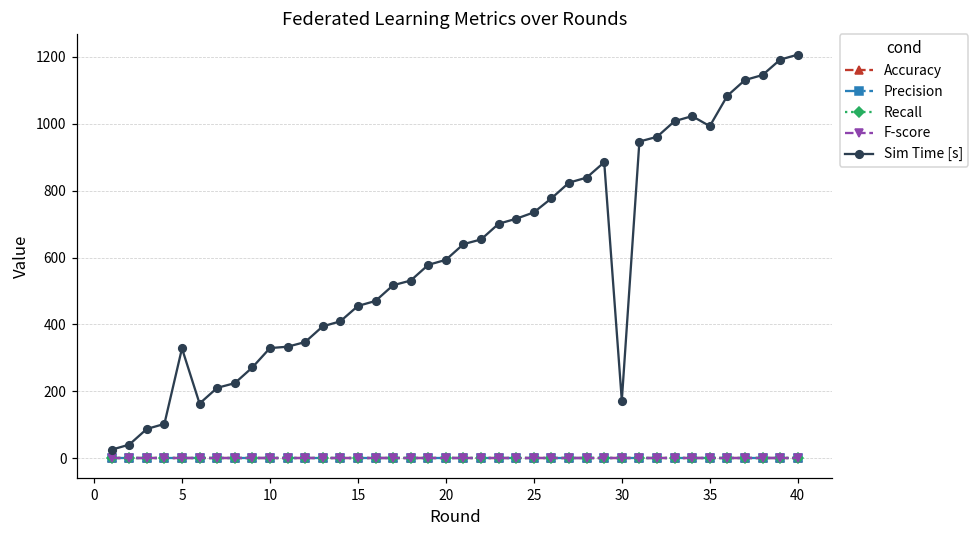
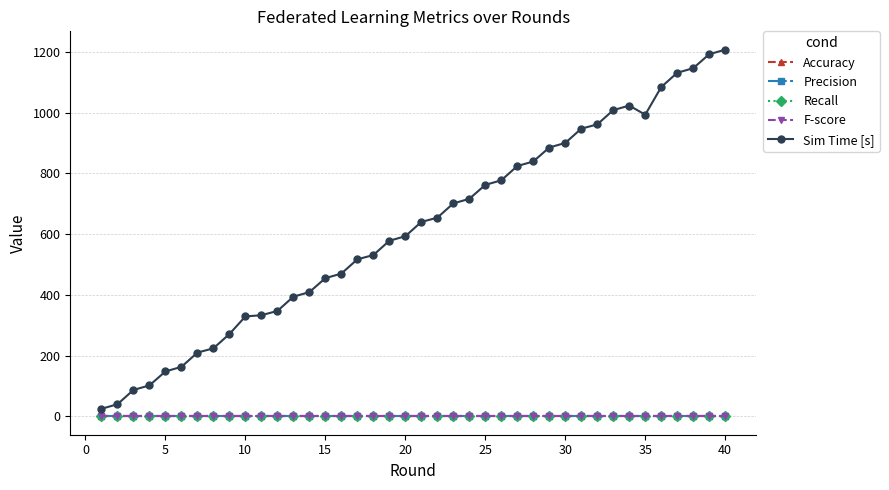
Sim Time [s], 5: 330 -> 150
Sim Time [s], 25: 740 -> 760
Sim Time [s], 30: 170 -> 900
